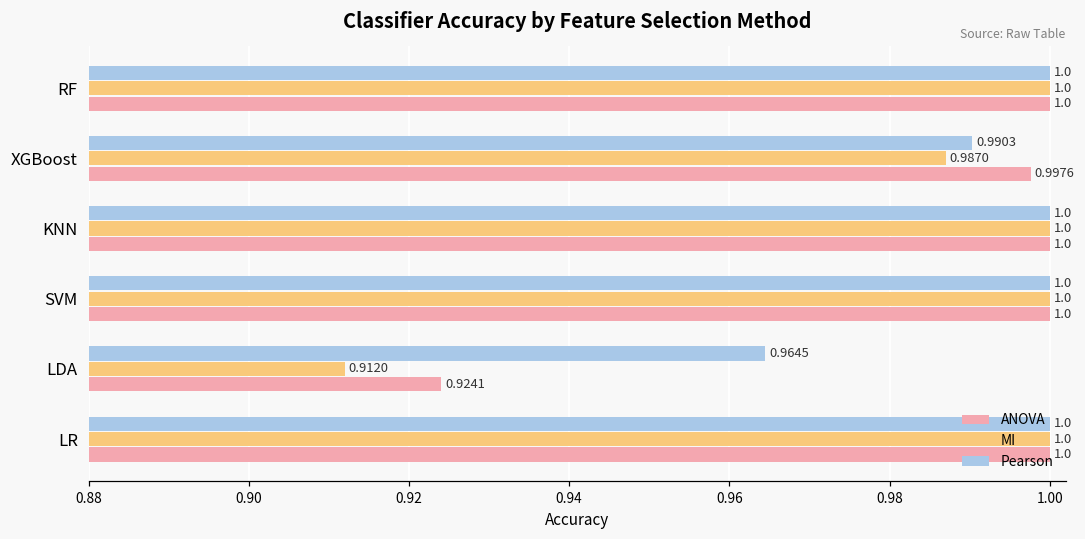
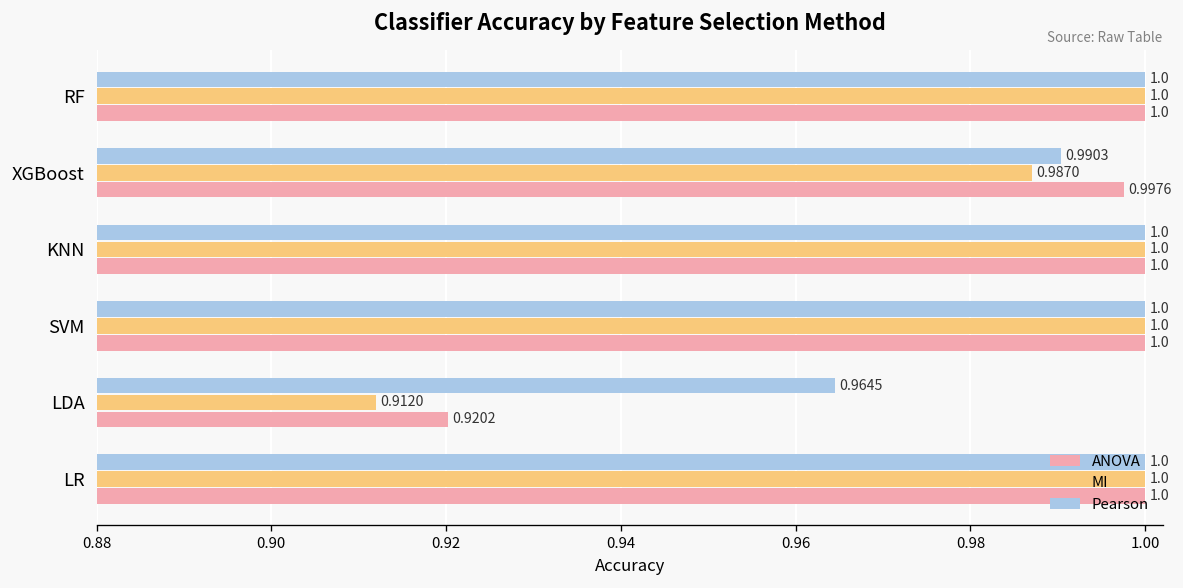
ANOVA, LDA: 0.9241 -> 0.9202
